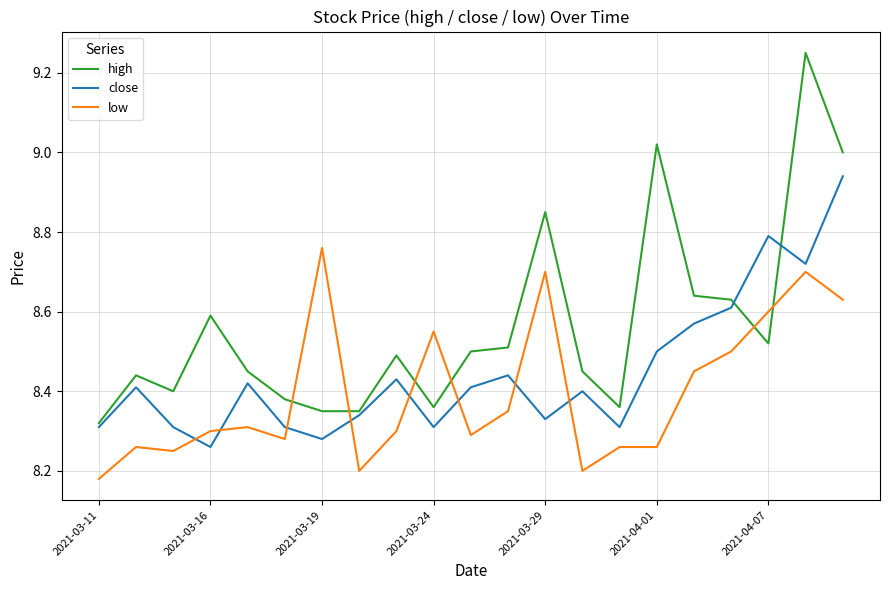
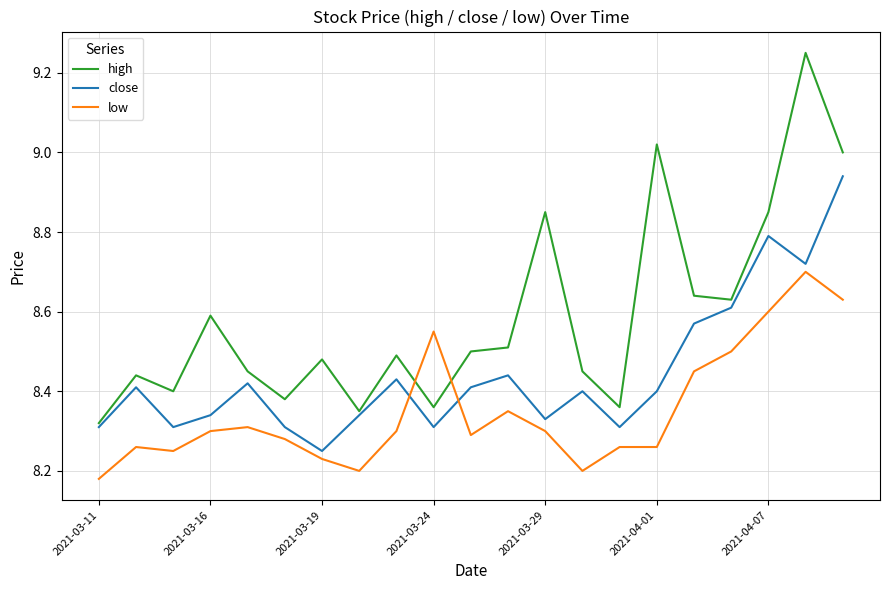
close, 2021-03-16: 8.26 -> 8.34
high, 2021-03-19: 8.35 -> 8.48
close, 2021-03-19: 8.28 -> 8.25
low, 2021-03-19: 8.76 -> 8.23
low, 2021-03-29: 8.7 -> 8.3
close, 2021-04-01: 8.5 -> 8.4
high, 2021-04-07: 8.52 -> 8.85
